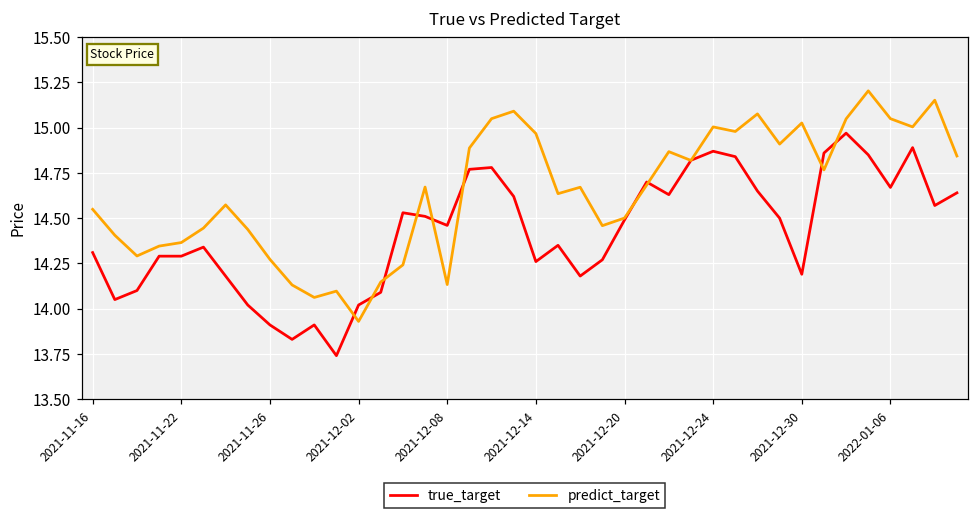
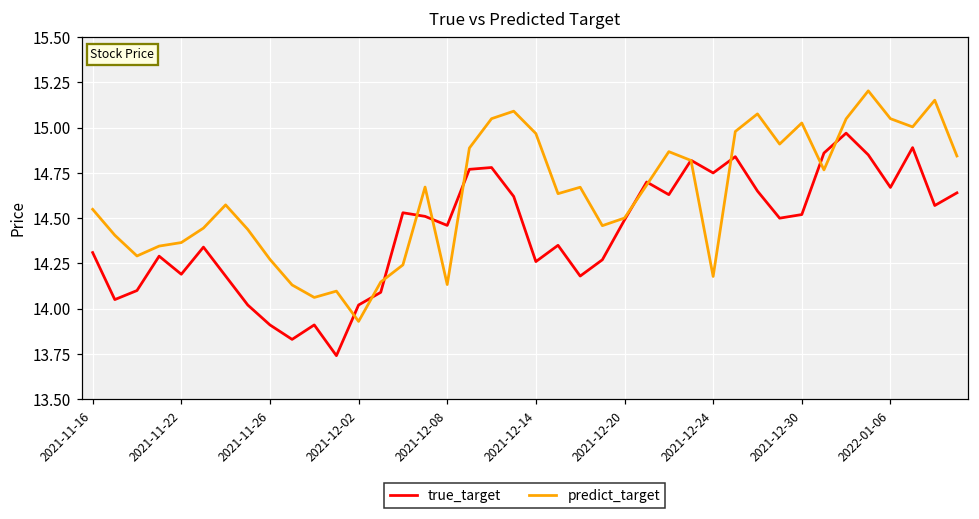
true_target, 2021-11-22: 14.29 -> 14.19
true_target, 2021-12-24: 14.87 -> 14.75
predict_target, 2021-12-24: 15.00 -> 14.18
true_target, 2021-12-30: 14.19 -> 14.52
